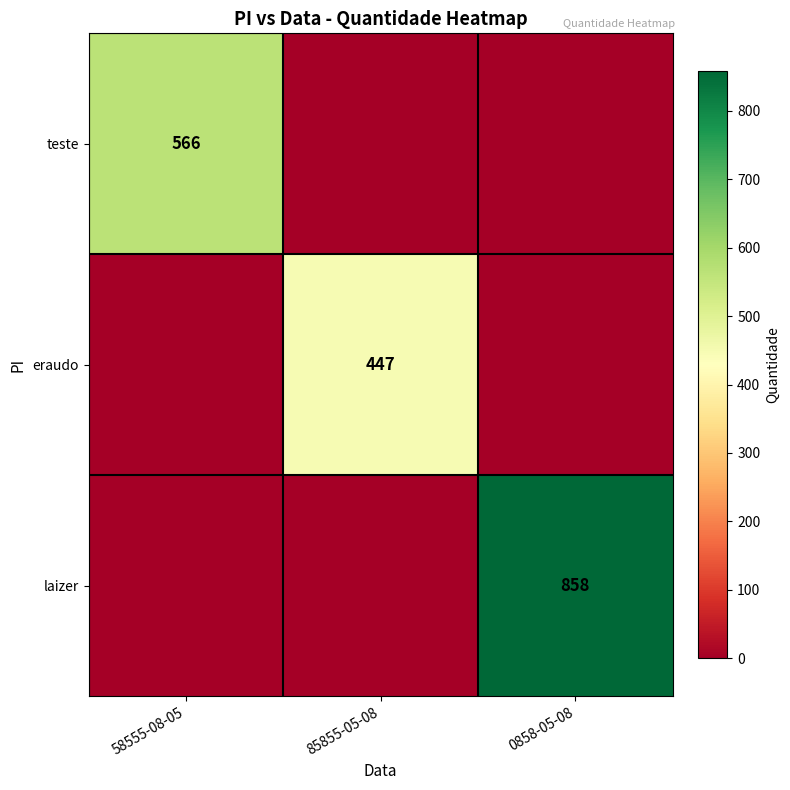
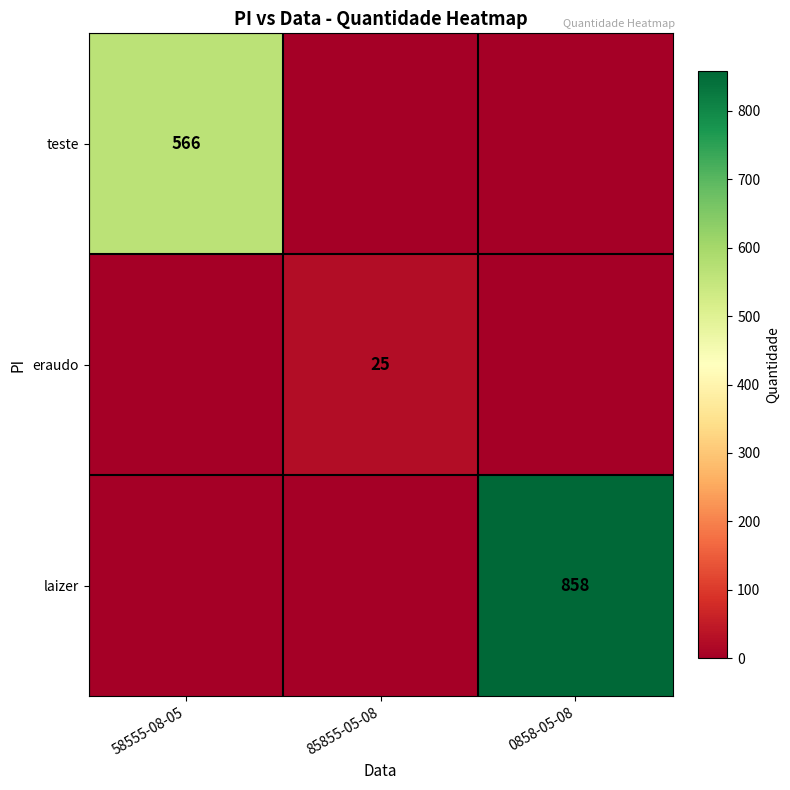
eraudo, 85855-05-08: 447 -> 25
